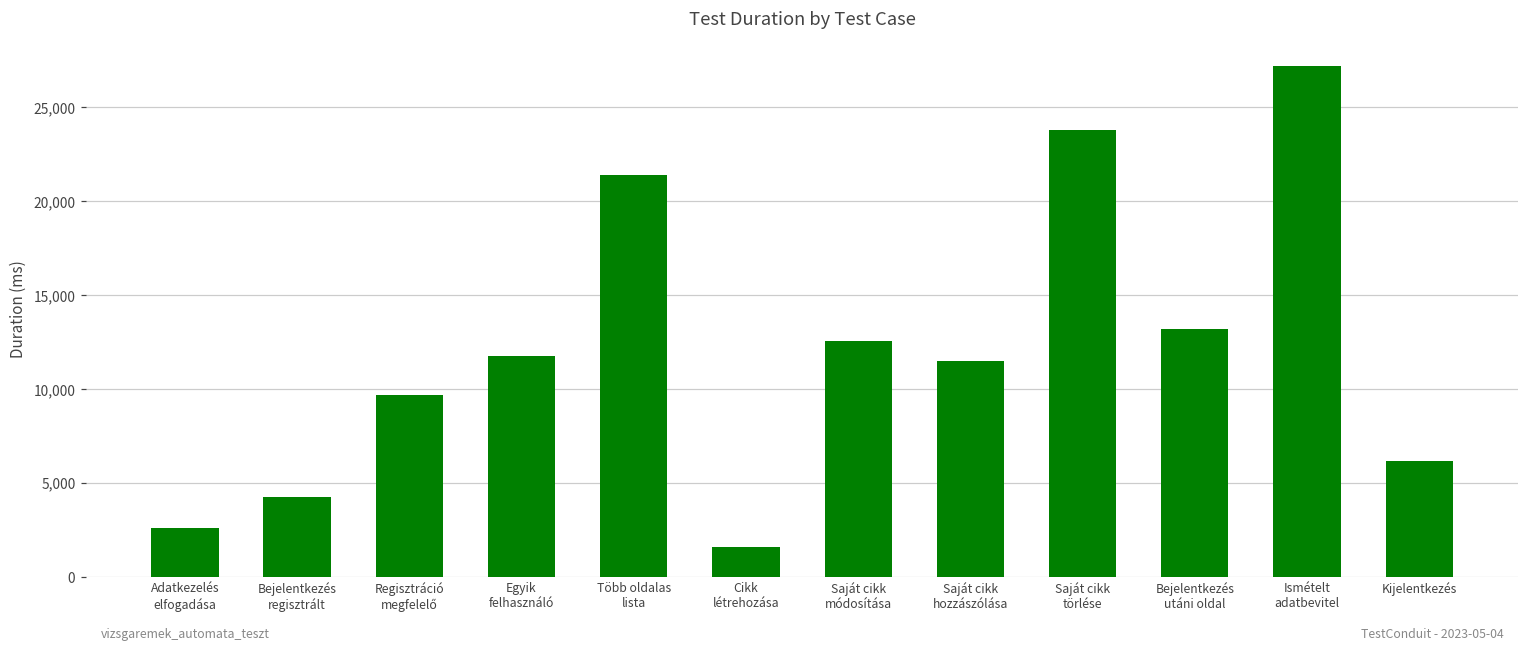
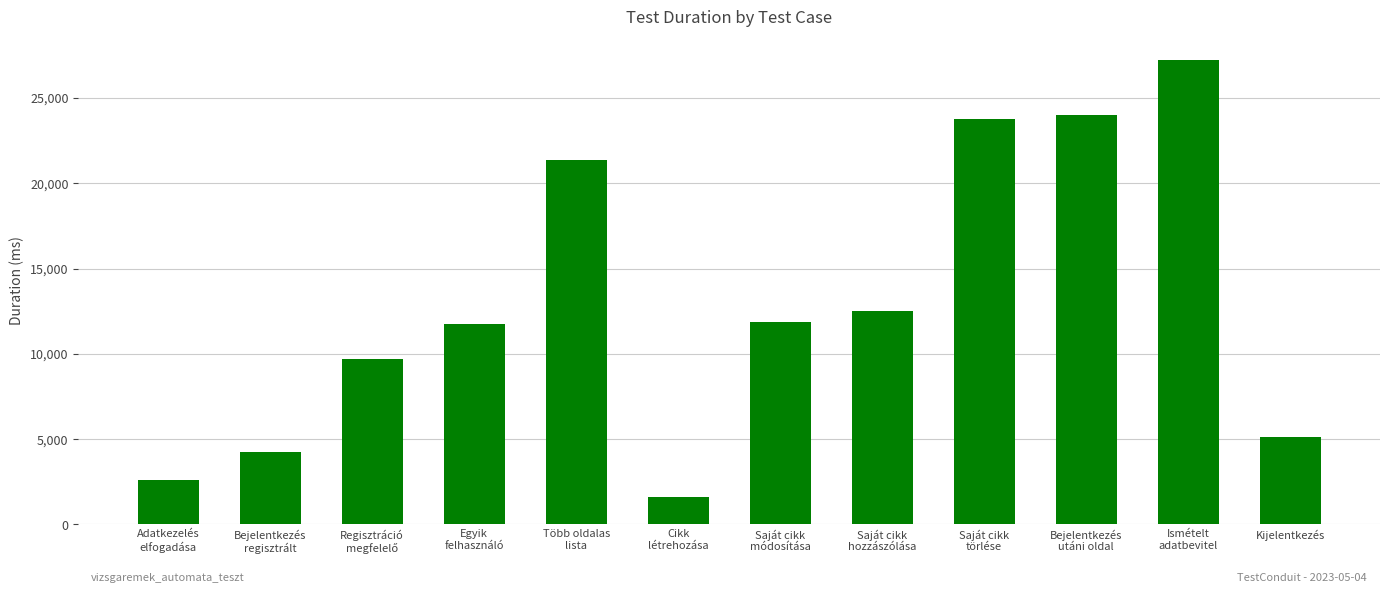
Saját cikk módosítása: 12,600 -> 11,900
Saját cikk hozzászólása: 11,500 -> 12,500
Bejelentkezés utáni oldal: 13,200 -> 24,000
Kijelentkezés: 6,200 -> 5,100
